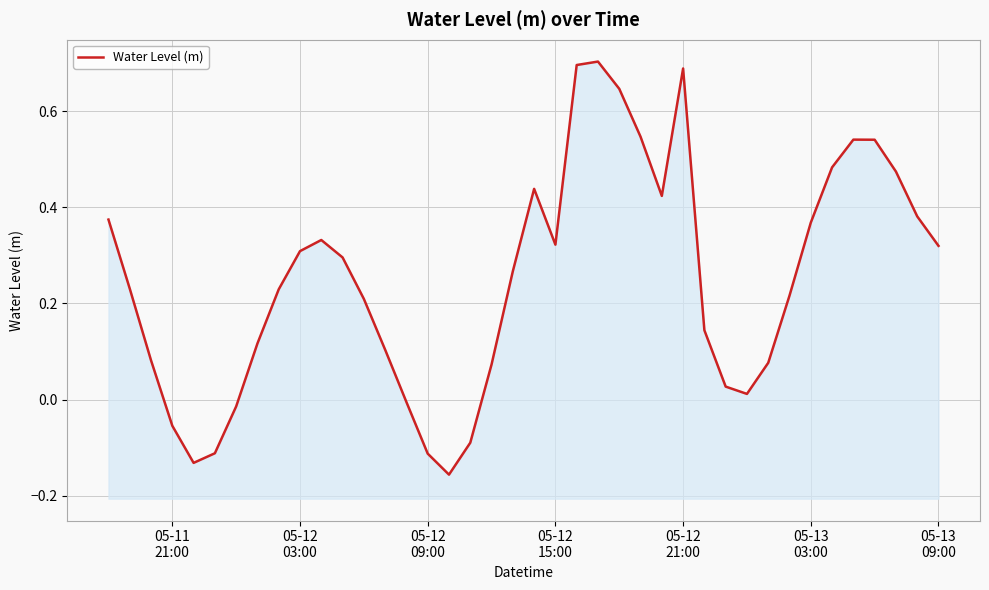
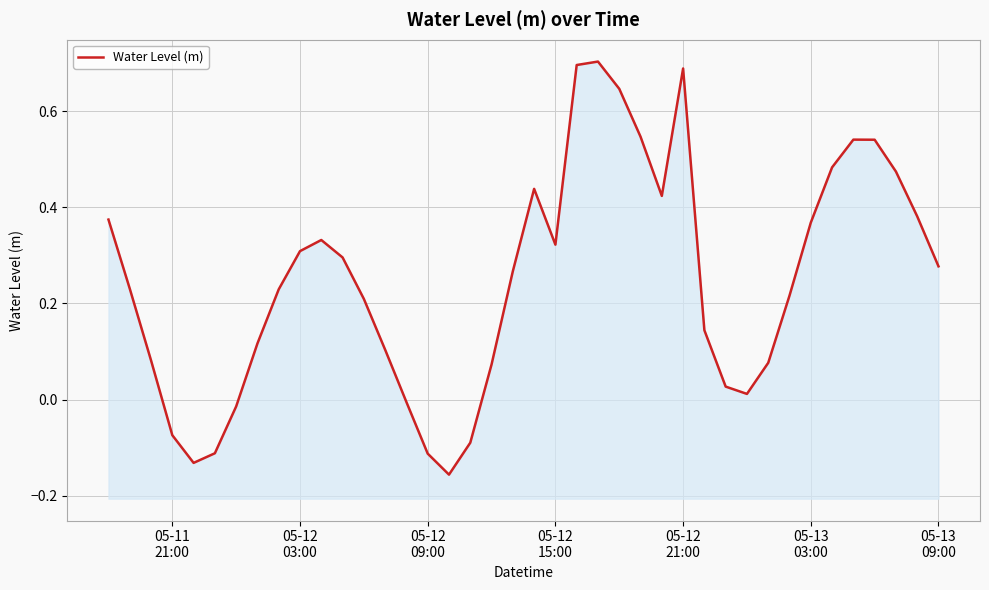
05-11 21:00: -0.05 -> -0.07
05-13 09:00: 0.32 -> 0.28
